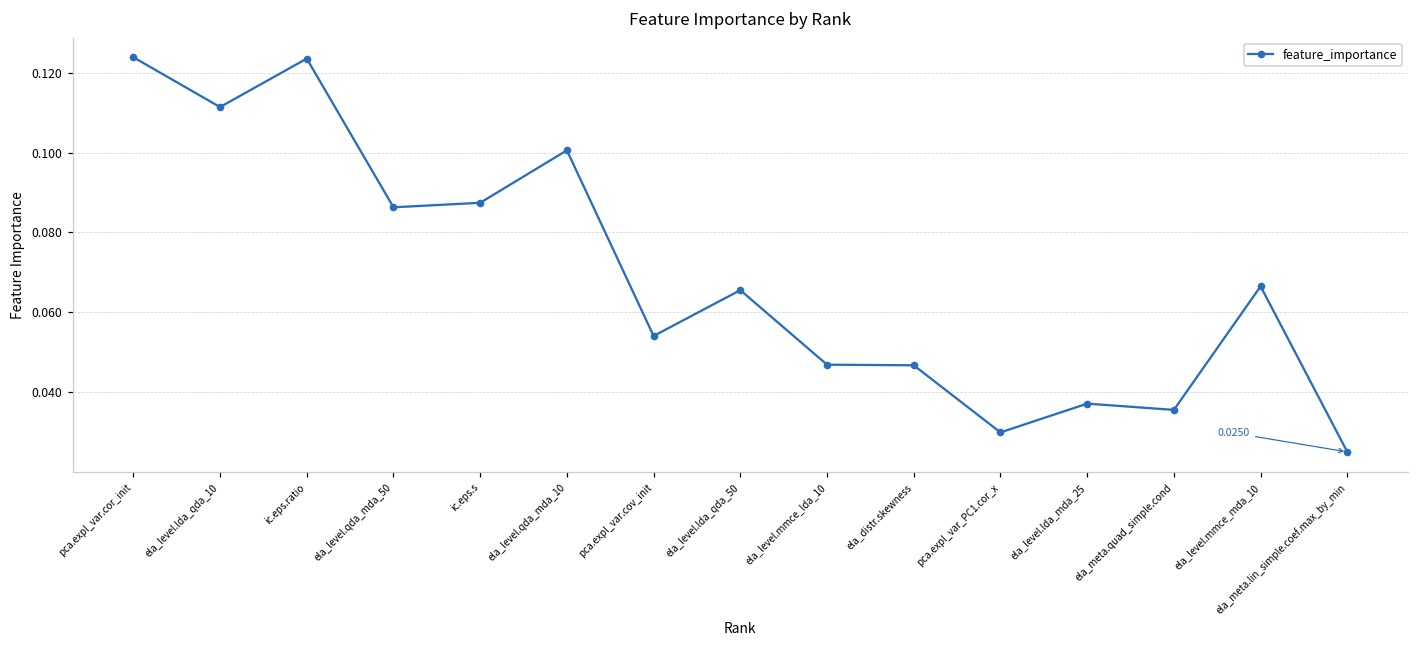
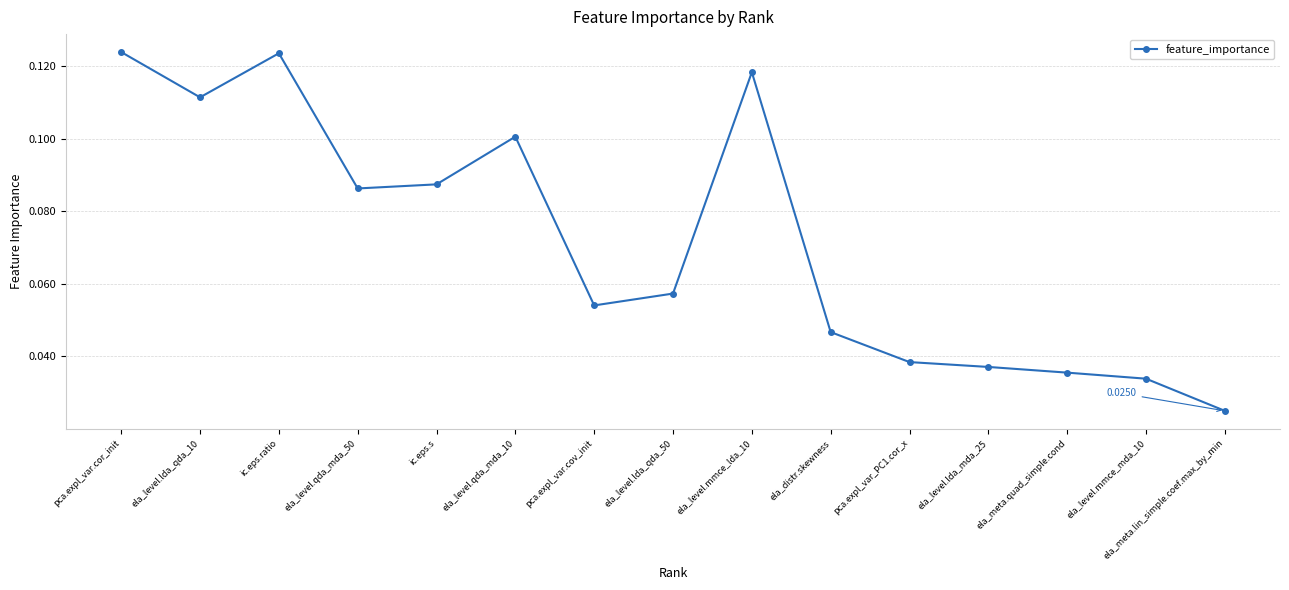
ela_level.lda_qda_50: 0.066 -> 0.057
ela_level.mmce_lda_10: 0.047 -> 0.118
pca.expl_var_PC1.cor_x: 0.030 -> 0.038
ela_level.mmce_mda_10: 0.066 -> 0.034
